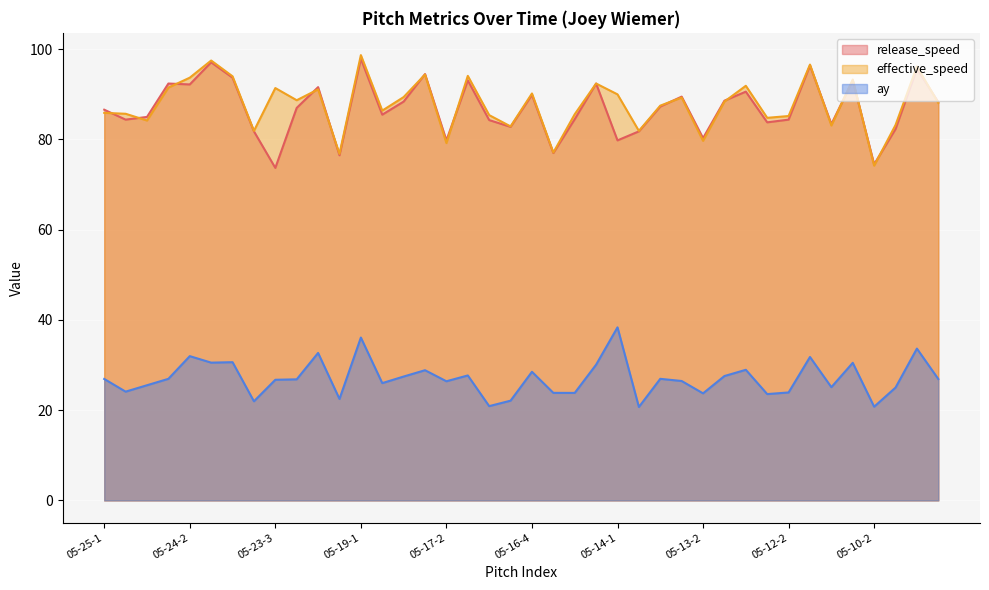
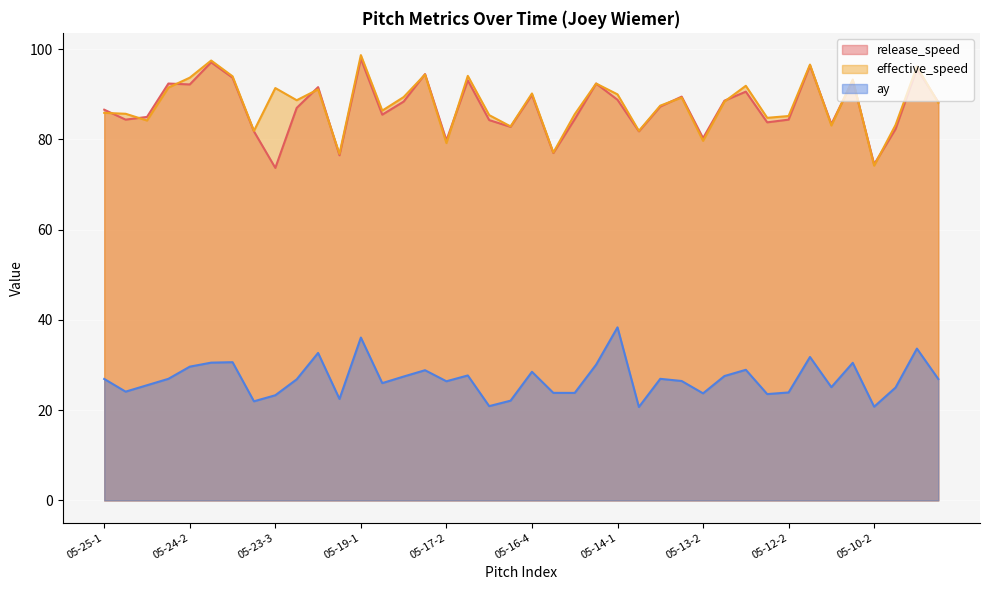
ay, 05-24-2: 32 -> 30
ay, 05-23-3: 27 -> 23
release_speed, 05-14-1: 80 -> 89
